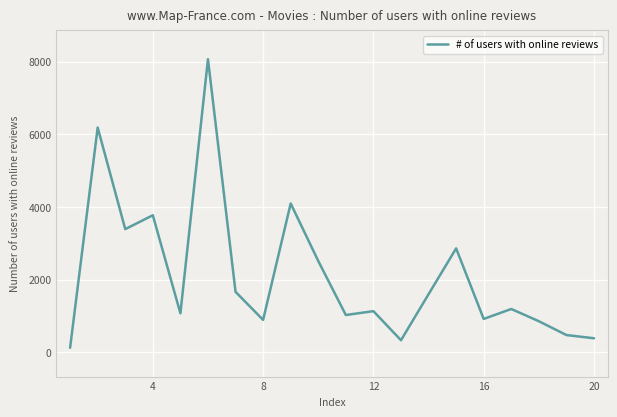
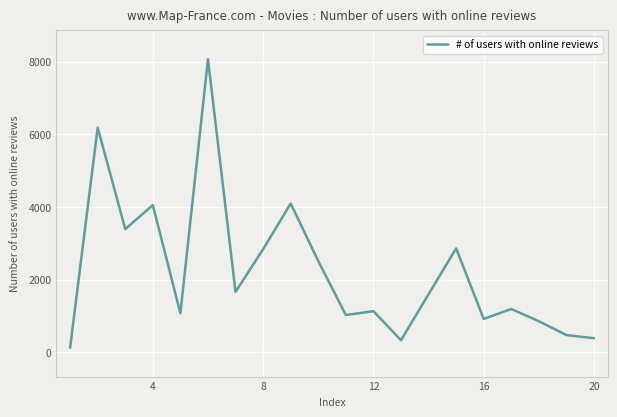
4: 3800 -> 4100
8: 900 -> 2800
